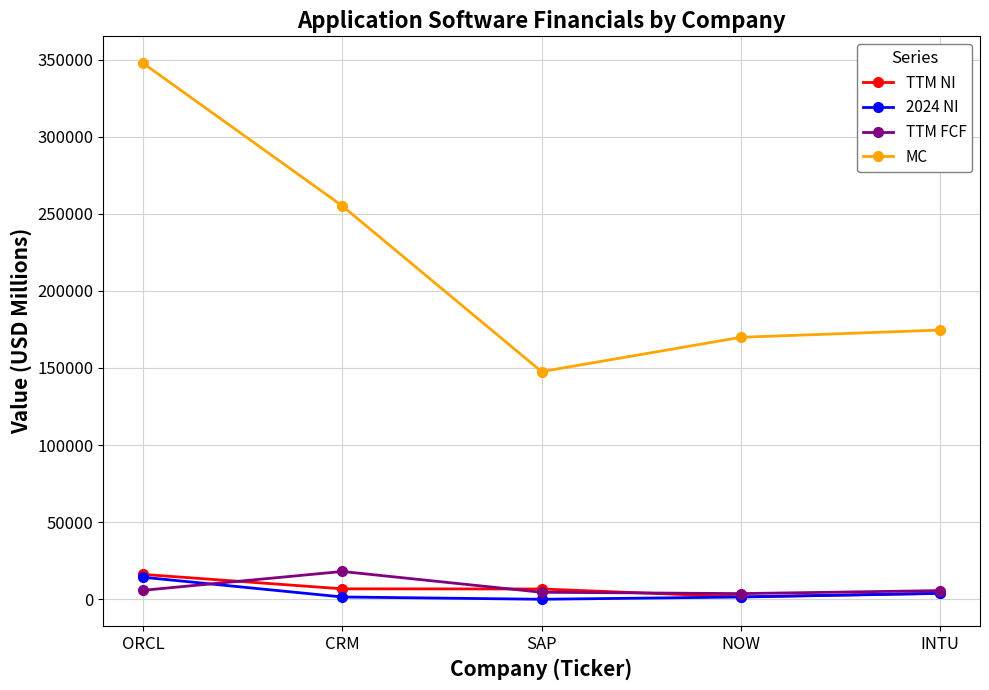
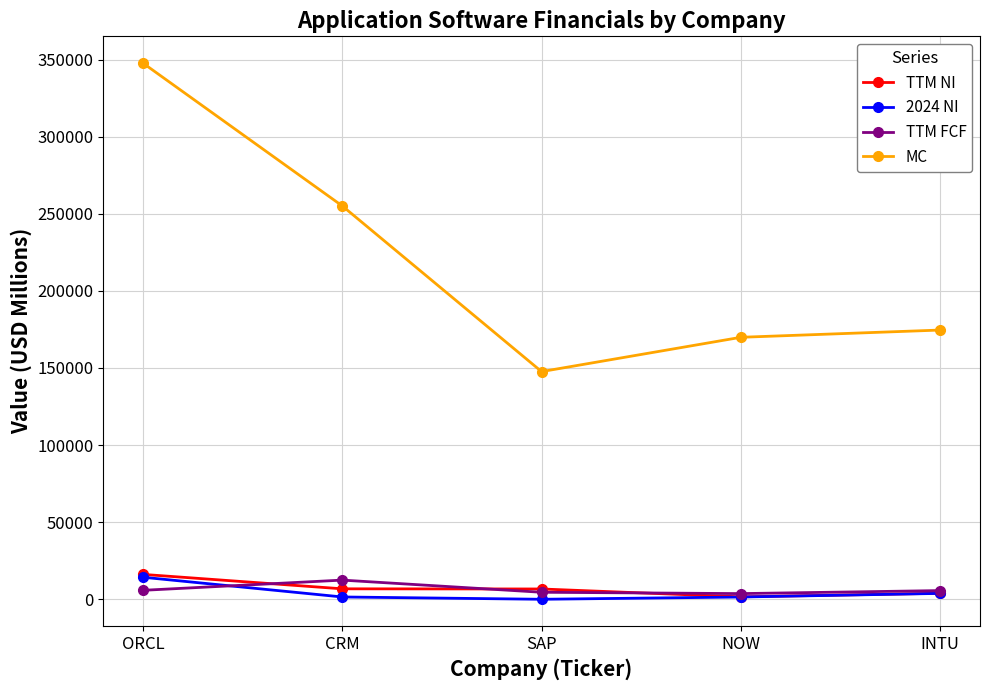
TTM FCF, CRM: 18000 -> 12000
